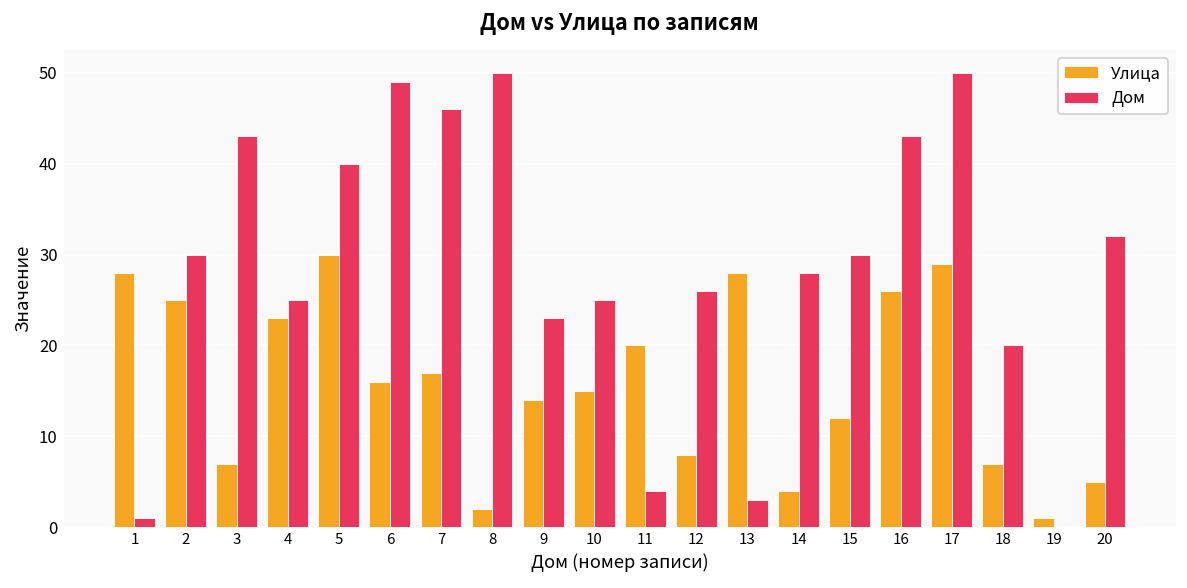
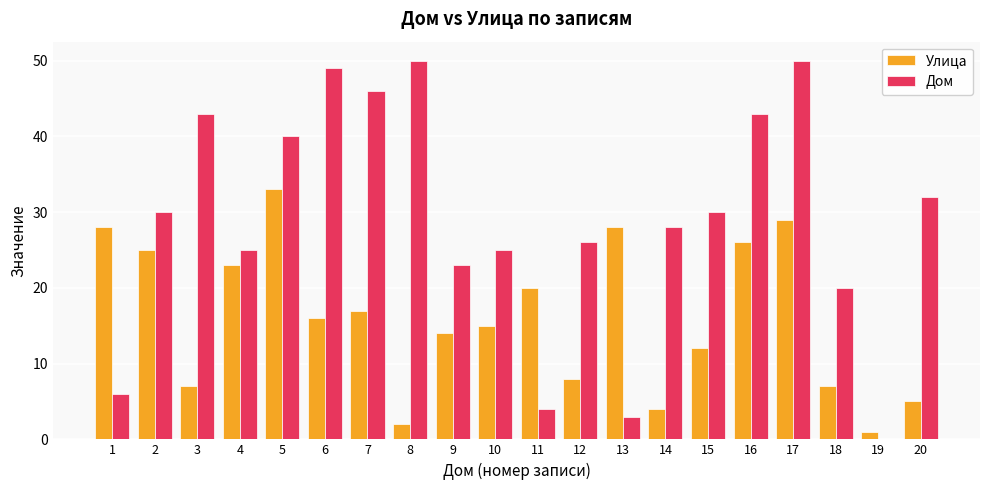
Дом, 1: 1 -> 6
Улица, 5: 30 -> 33
